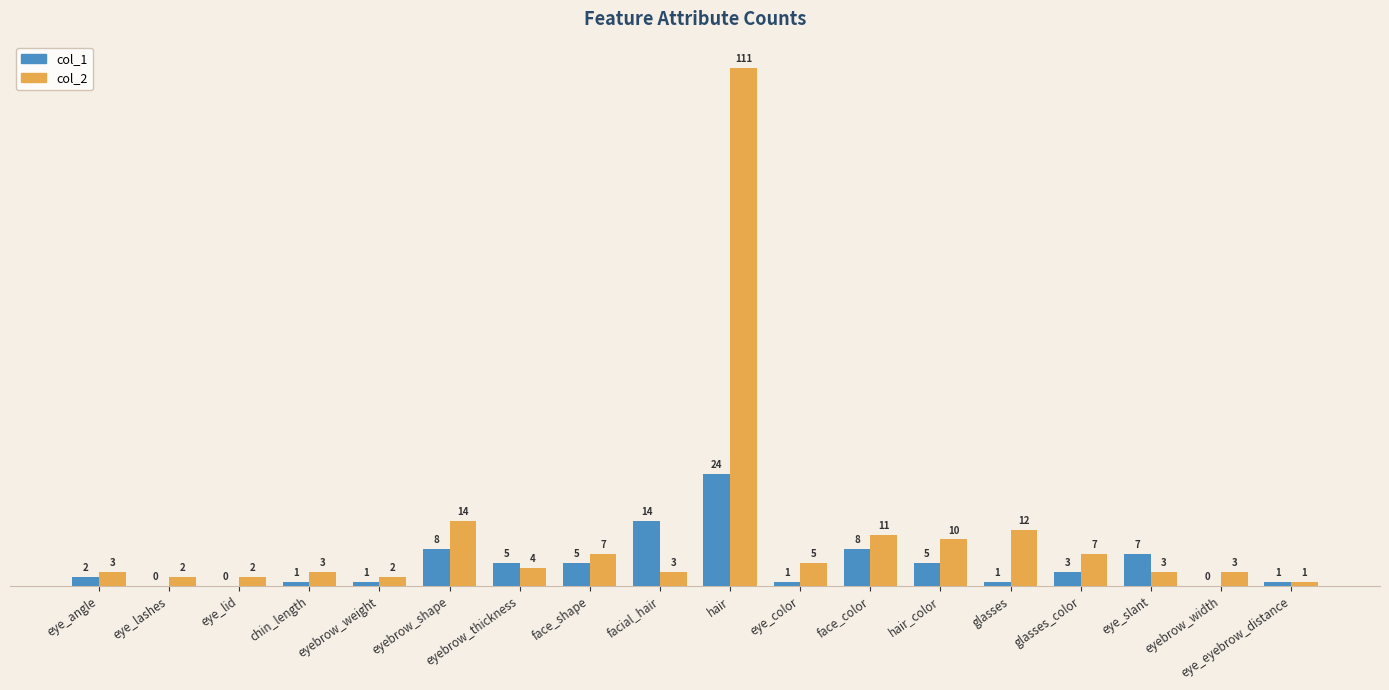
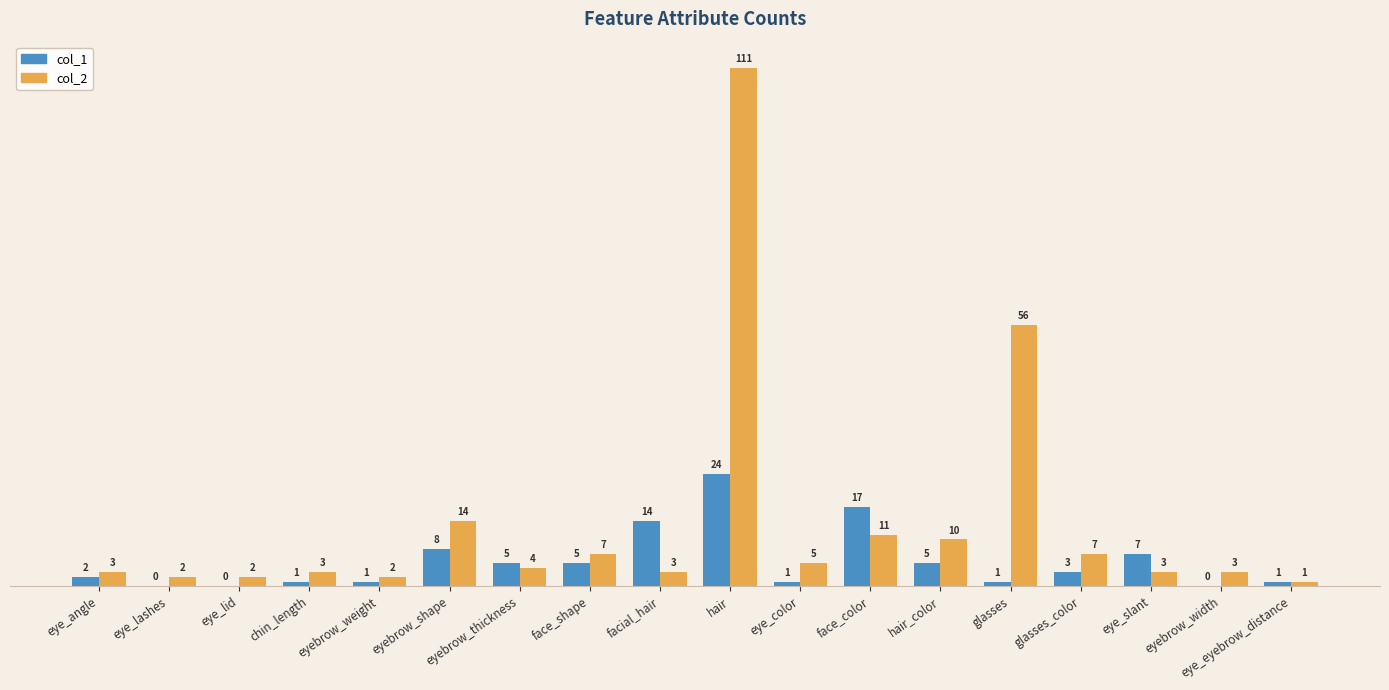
col_1, face_color: 8 -> 17
col_2, glasses: 12 -> 56
